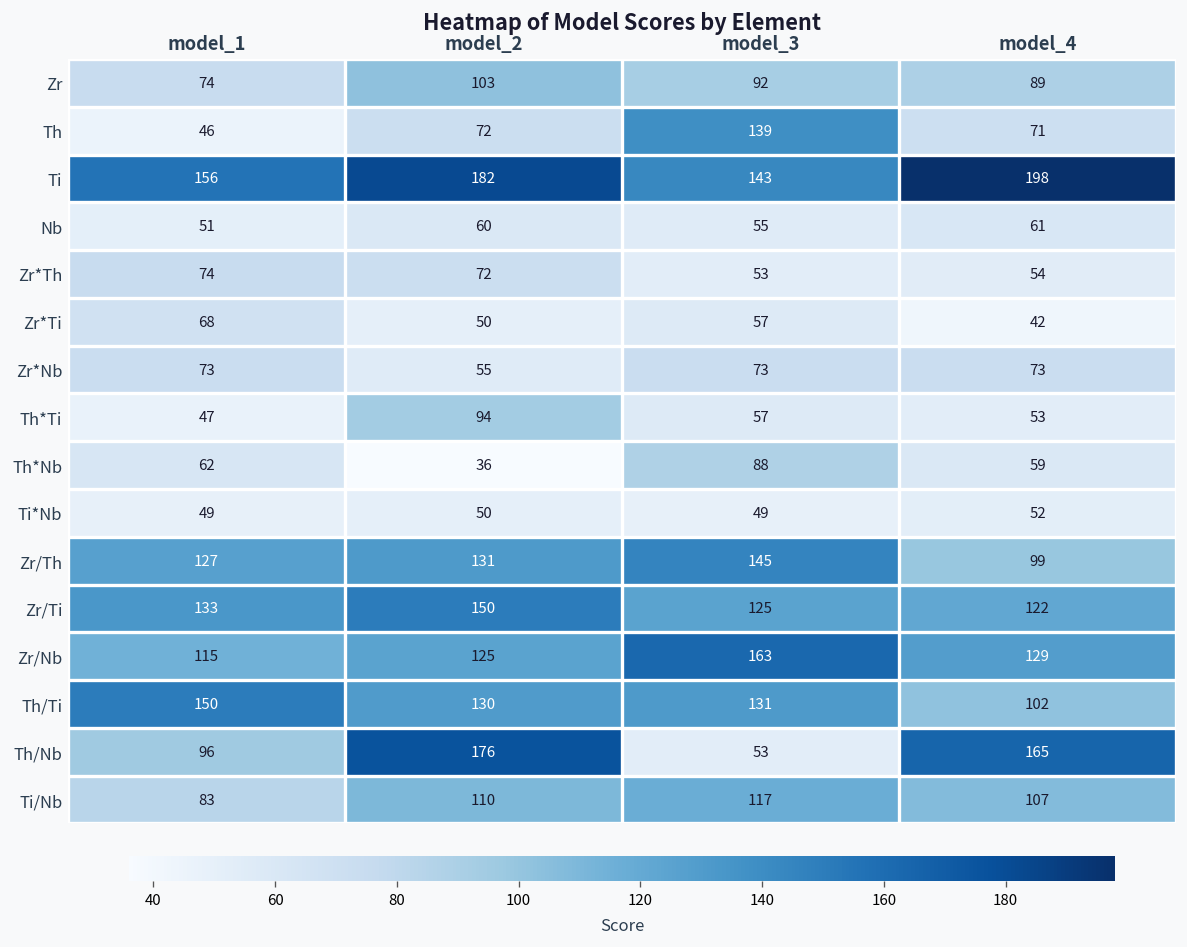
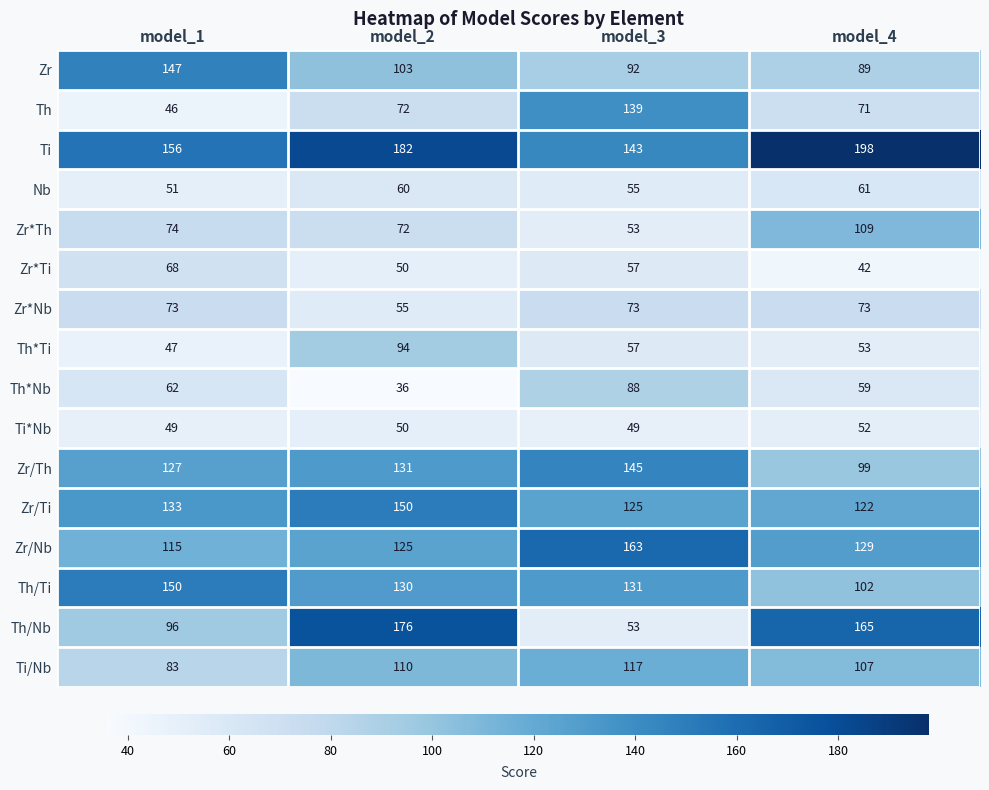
Zr, model_1: 74 -> 147
Zr*Th, model_4: 54 -> 109
